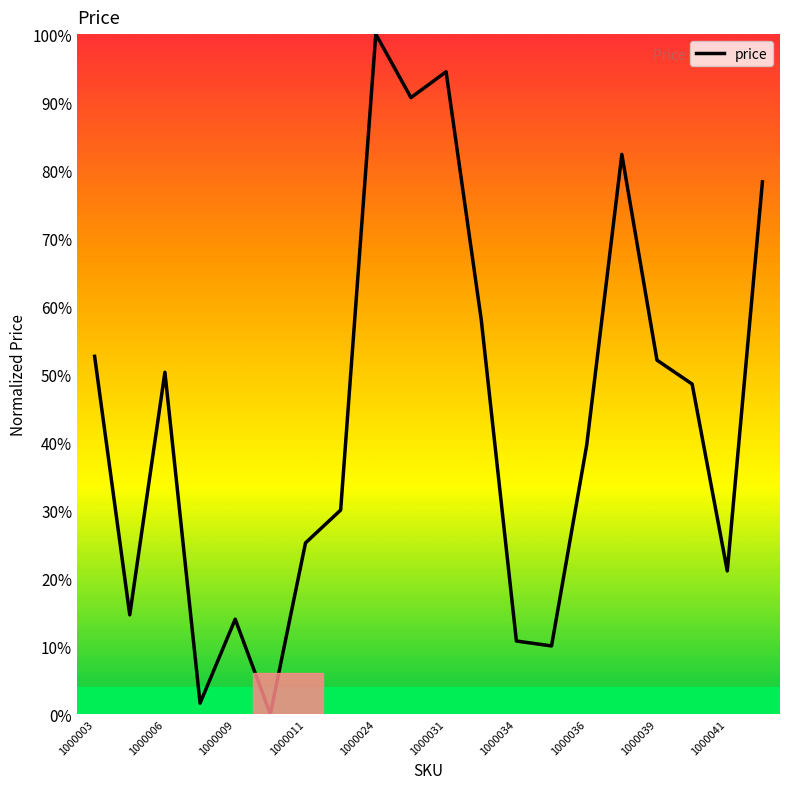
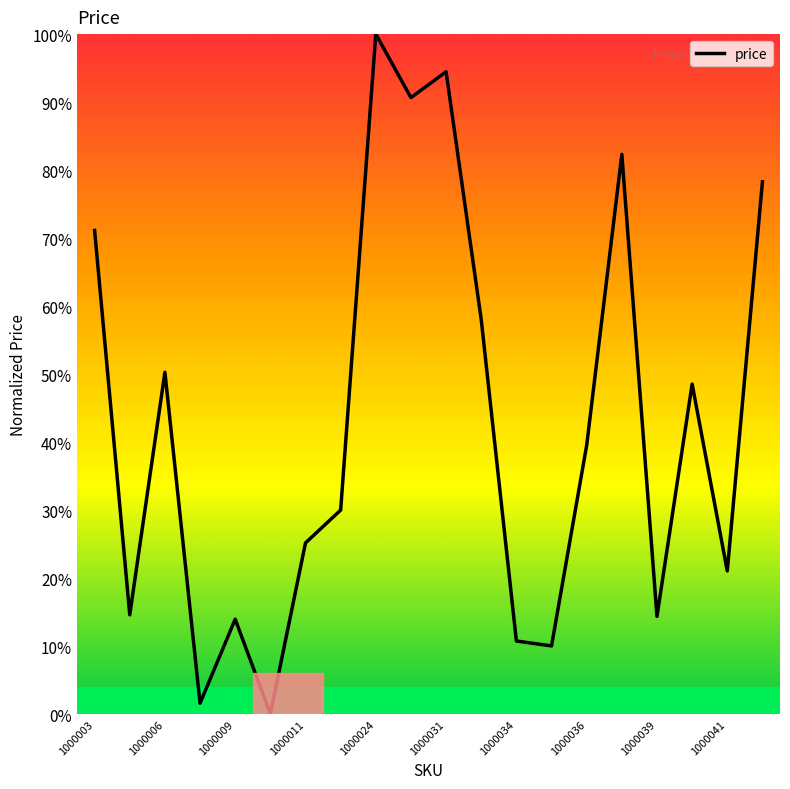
1000003: 53% -> 71%
1000039: 52% -> 14%
